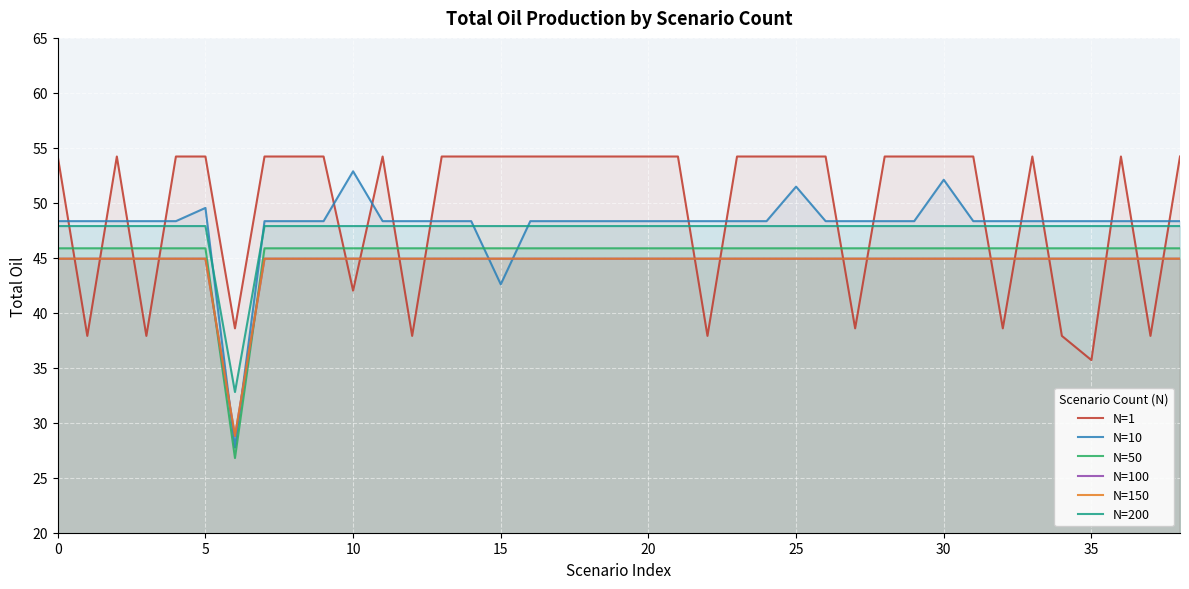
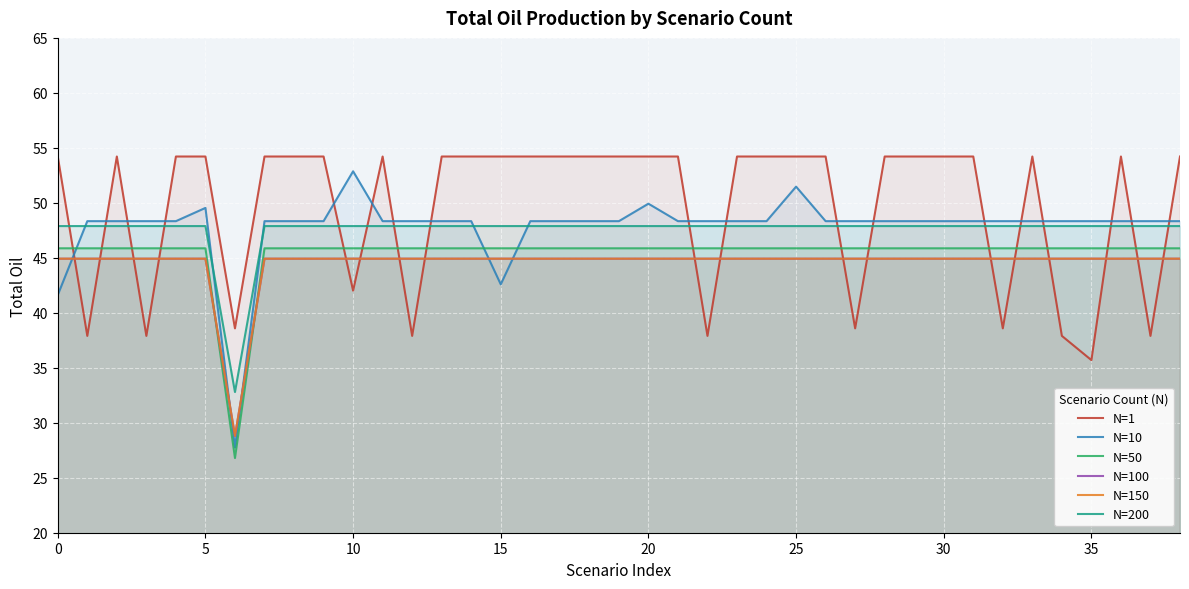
N=10, 0: 48.3 -> 41.6
N=10, 20: 48.3 -> 49.9
N=10, 30: 52.1 -> 48.3
